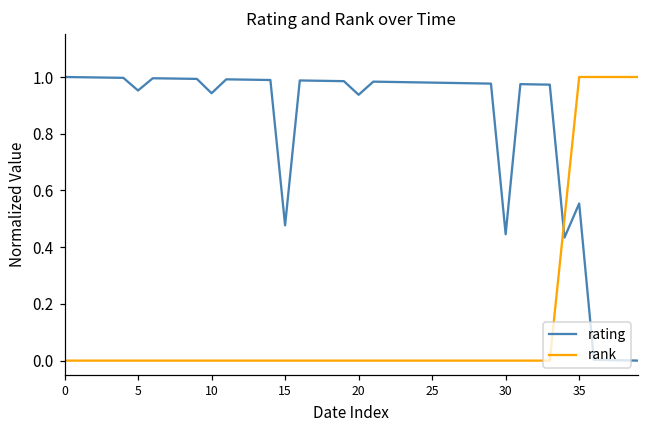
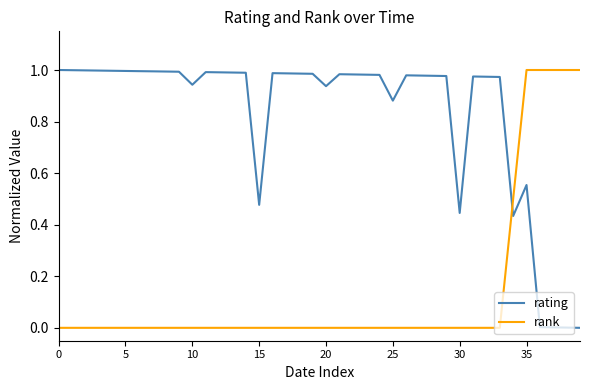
rating, 5: 0.95 -> 1.00
rating, 25: 0.98 -> 0.88
